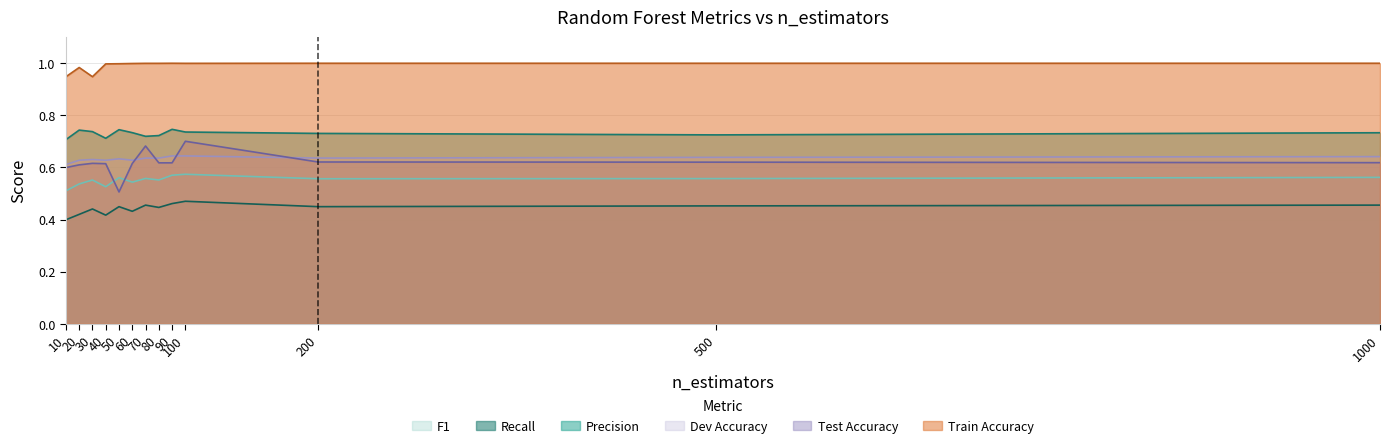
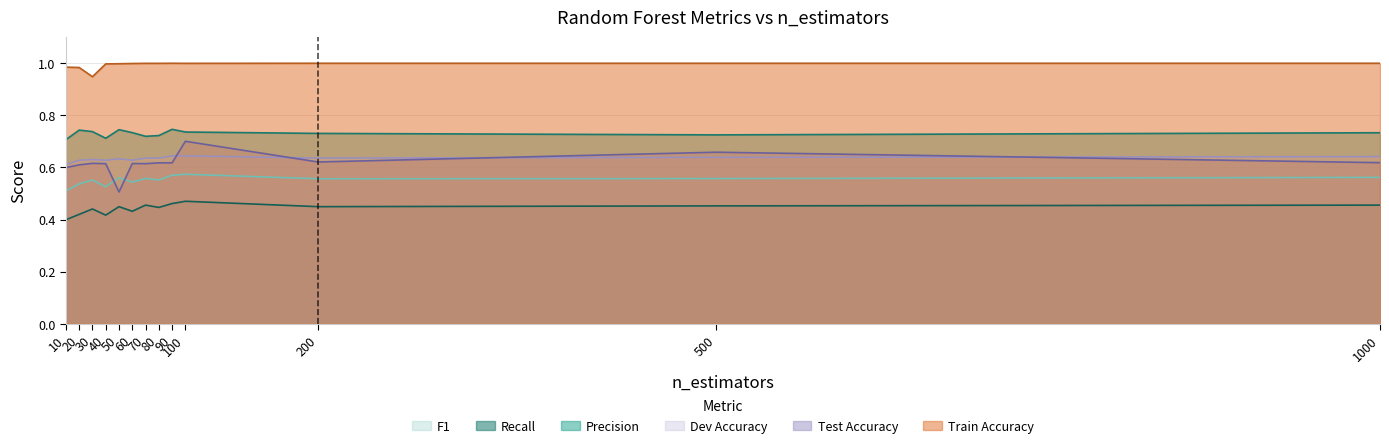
Train Accuracy, 10: 0.95 -> 0.99
Test Accuracy, 70: 0.68 -> 0.61
Test Accuracy, 500: 0.62 -> 0.66
